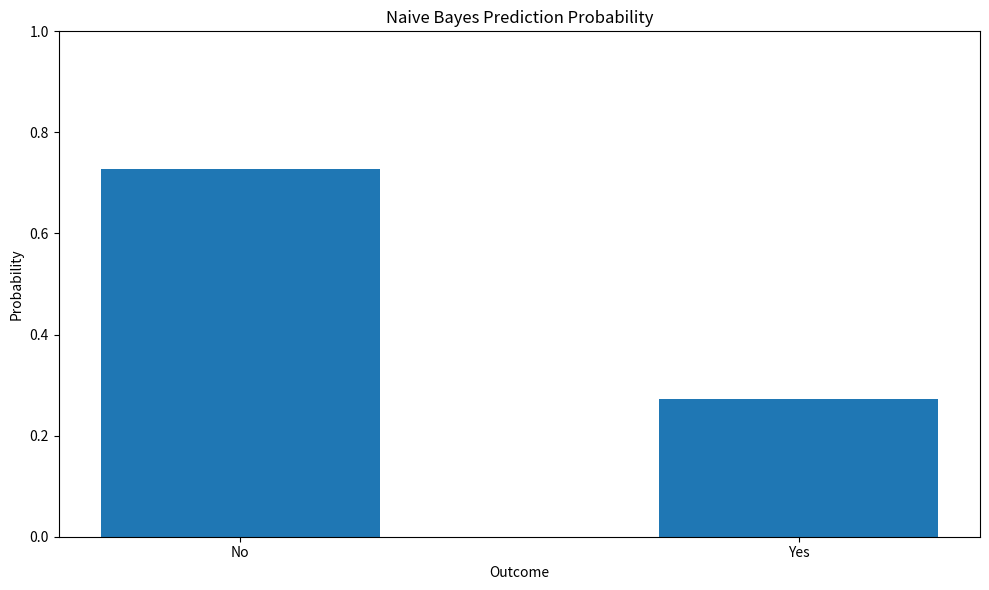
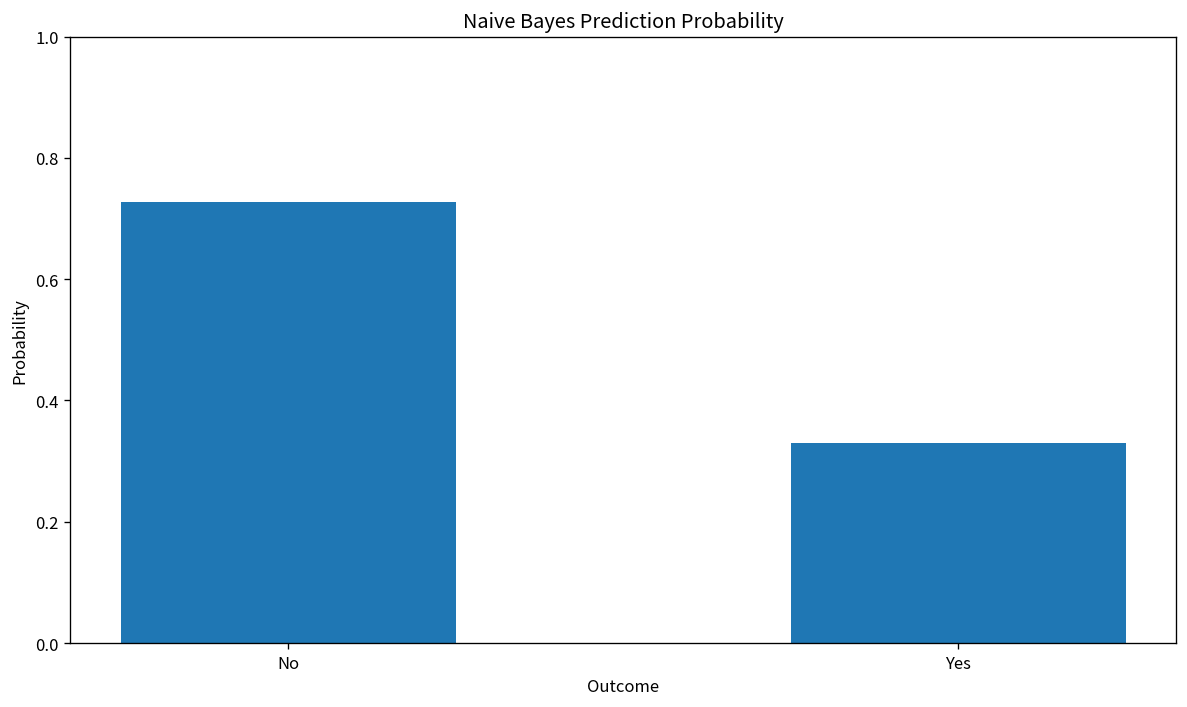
Yes: 0.27 -> 0.33
